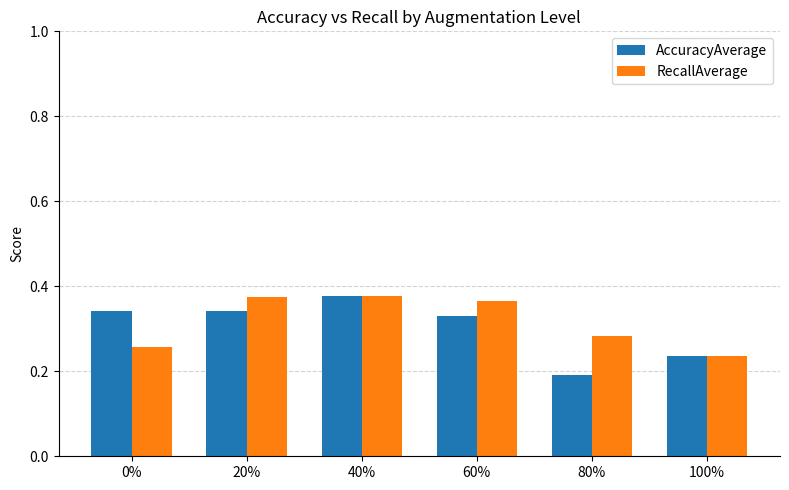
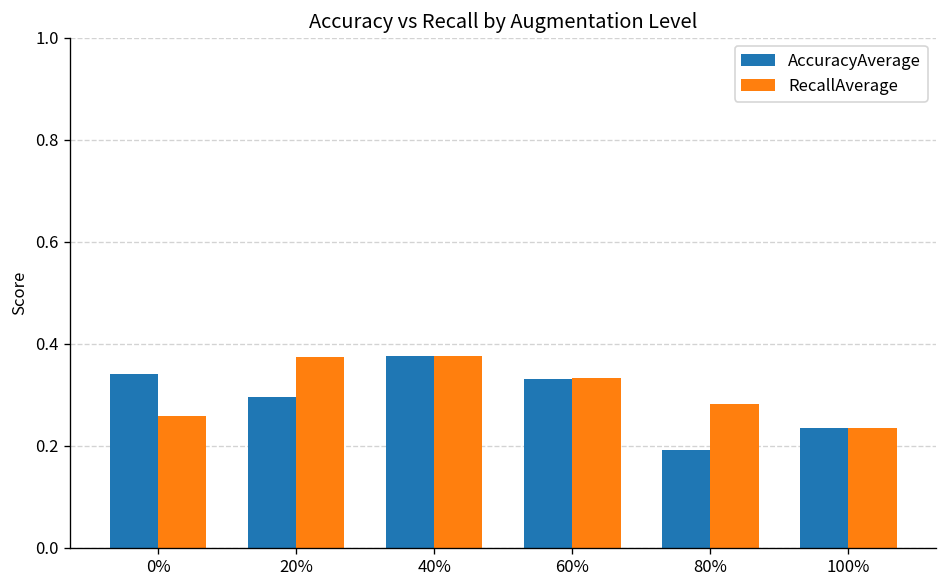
AccuracyAverage, 20%: 0.34 -> 0.30
RecallAverage, 60%: 0.36 -> 0.33
